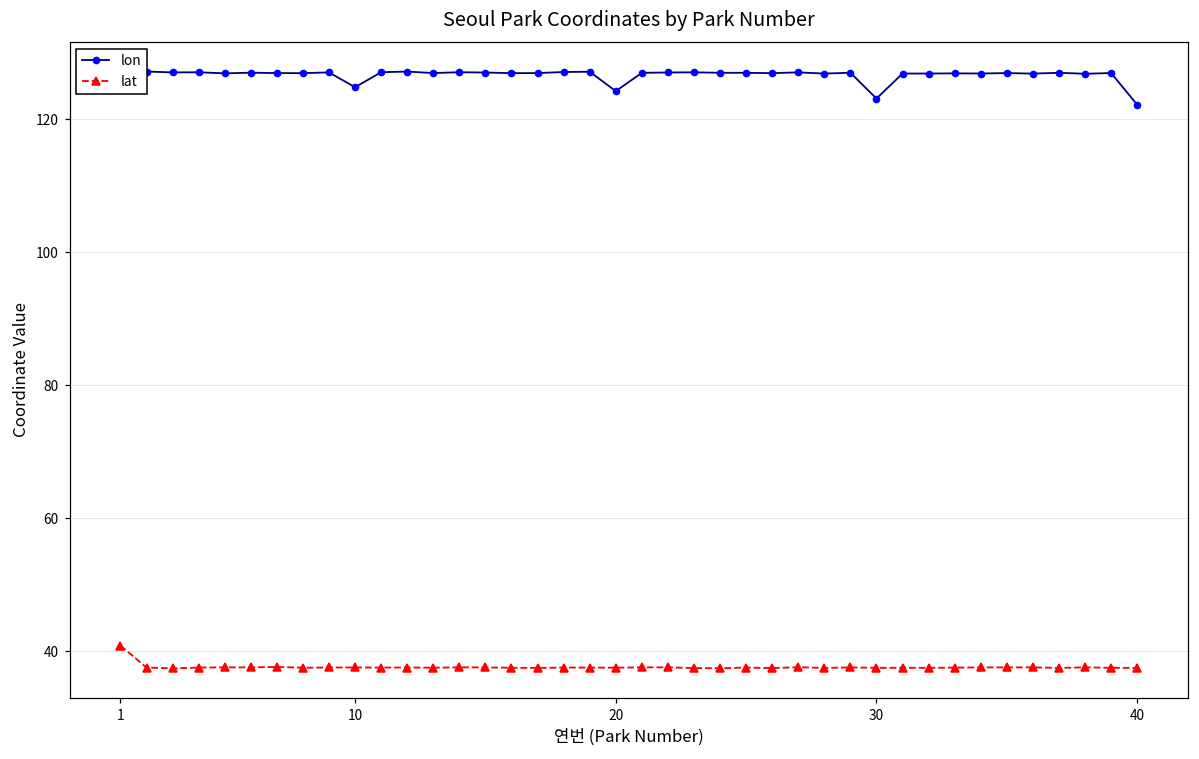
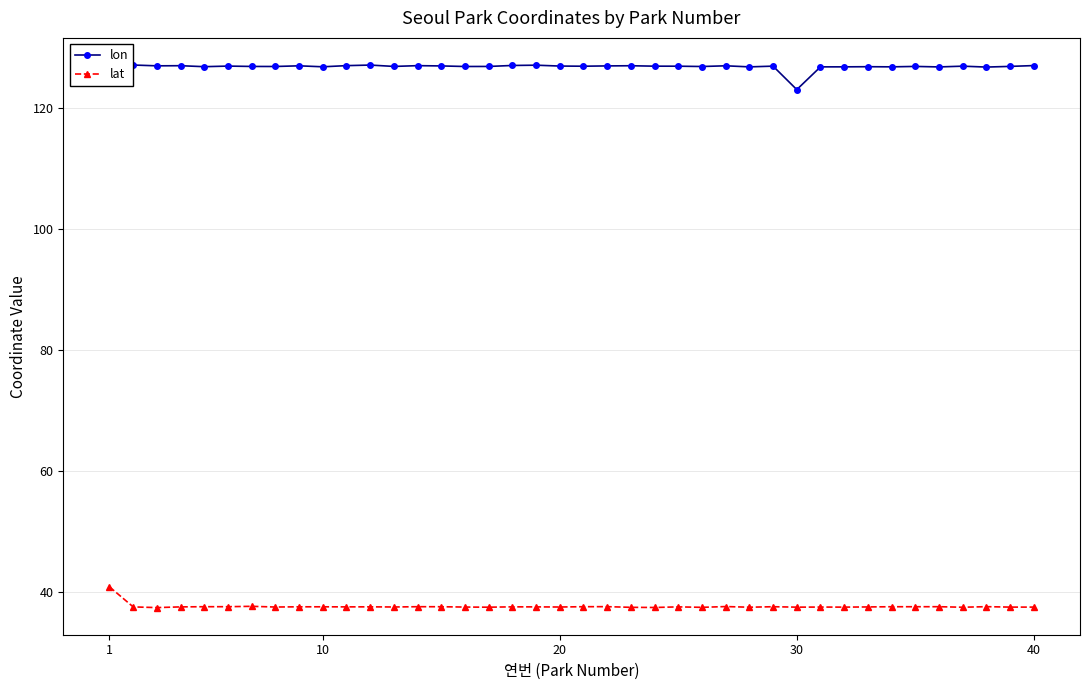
lon, 10: 125 -> 127
lon, 20: 124 -> 127
lon, 40: 122 -> 127
